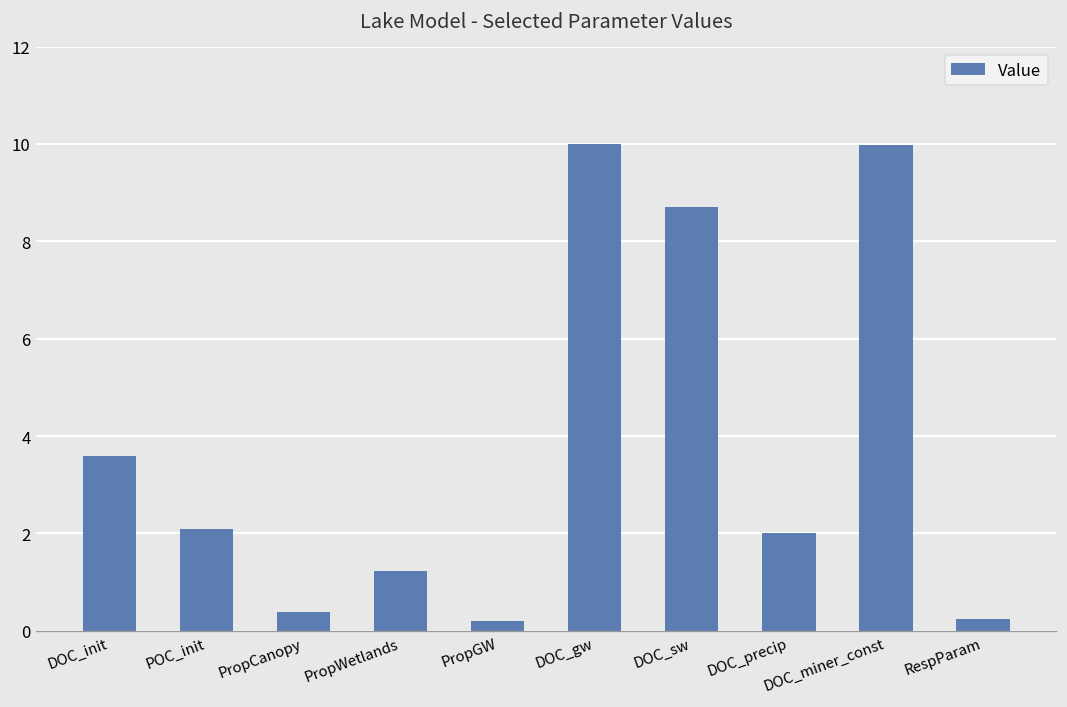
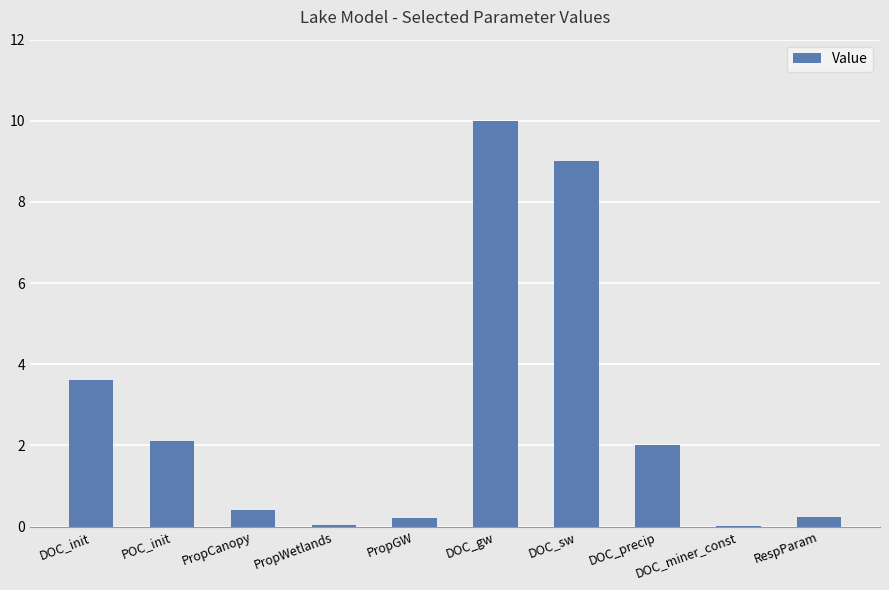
PropWetlands: 1.2 -> 0.0
DOC_sw: 8.7 -> 9.0
DOC_miner_const: 10.0 -> 0.0
